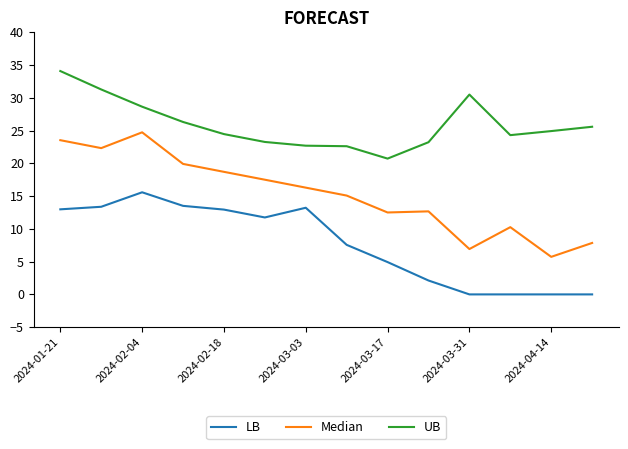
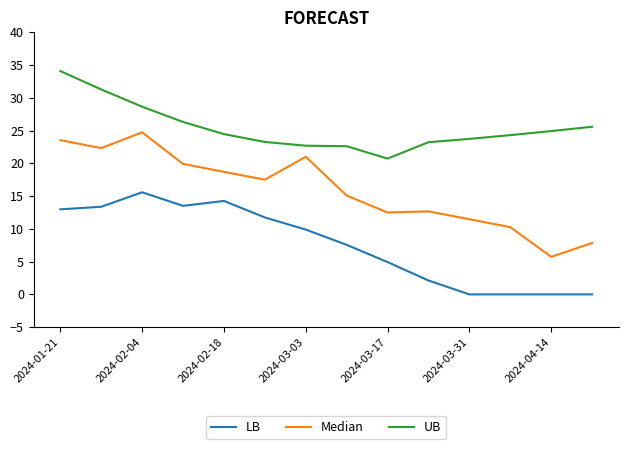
LB, 2024-02-18: 13 -> 14
LB, 2024-03-03: 13 -> 10
Median, 2024-03-03: 16 -> 21
Median, 2024-03-31: 7 -> 11
UB, 2024-03-31: 30 -> 24
